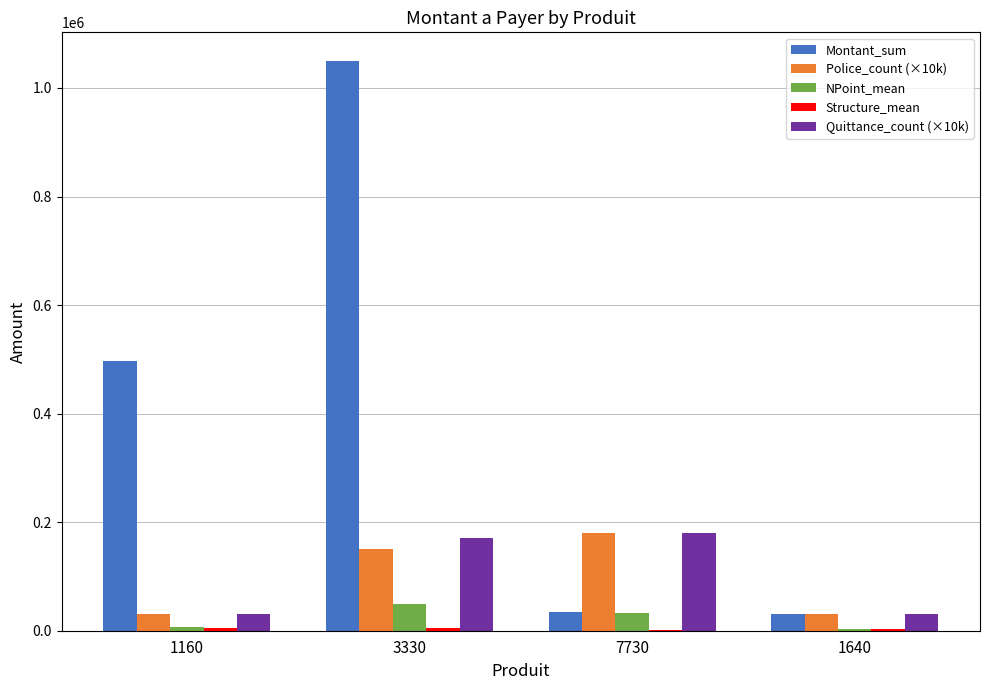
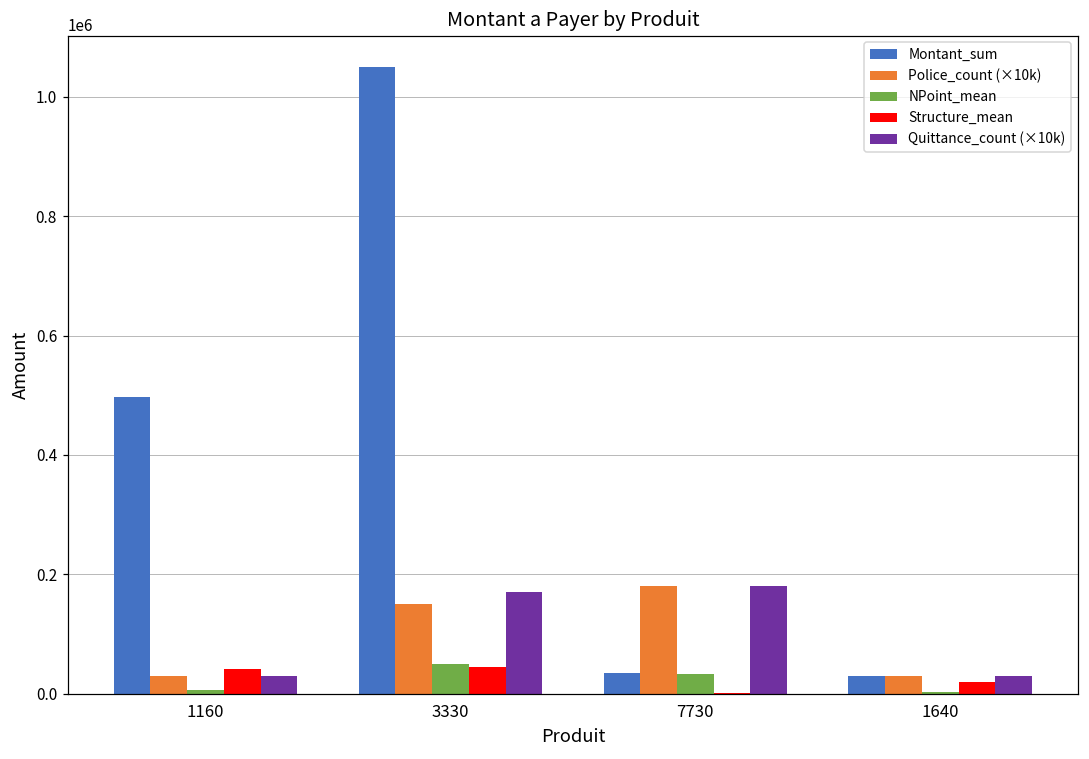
Structure_mean, 1160: 10000 -> 40000
Structure_mean, 3330: 10000 -> 40000
Structure_mean, 1640: 0 -> 20000
